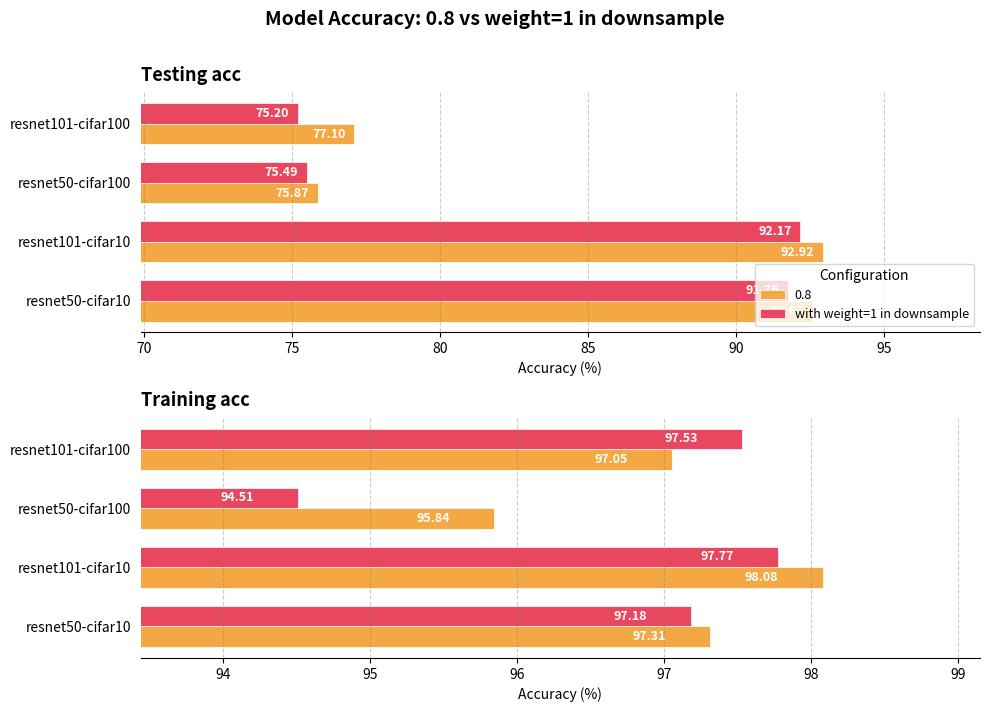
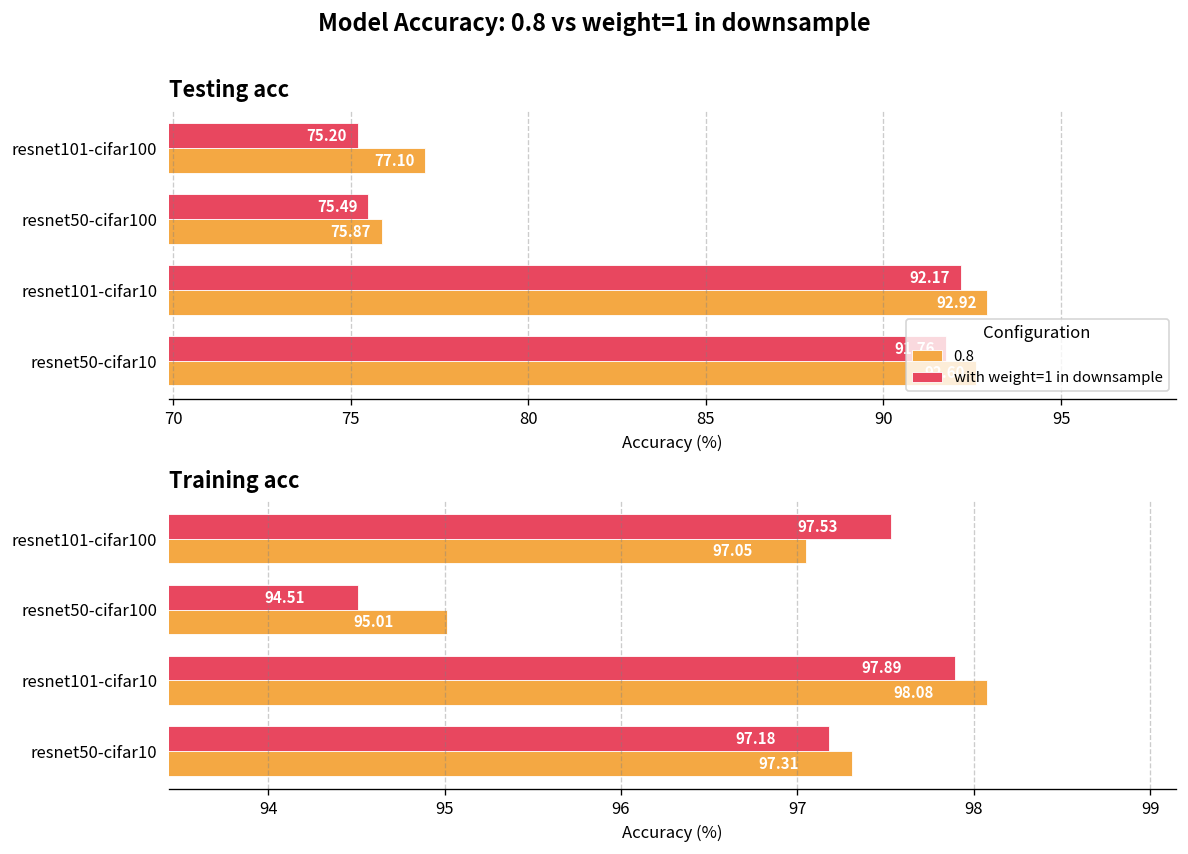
Training acc, 0.8, resnet50-cifar100: 95.84 -> 95.01
Training acc, with weight=1 in downsample, resnet101-cifar10: 97.77 -> 97.89
